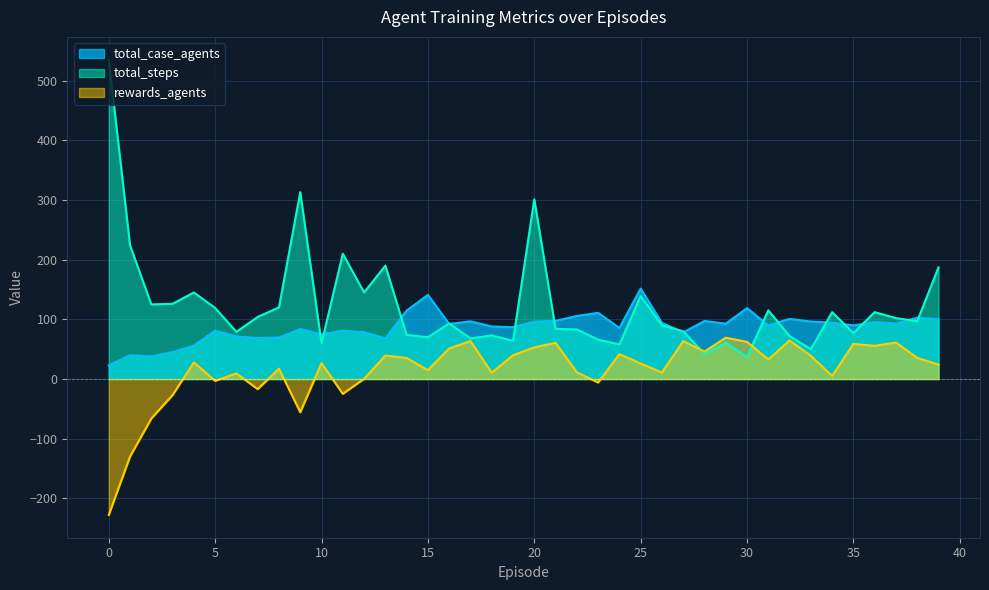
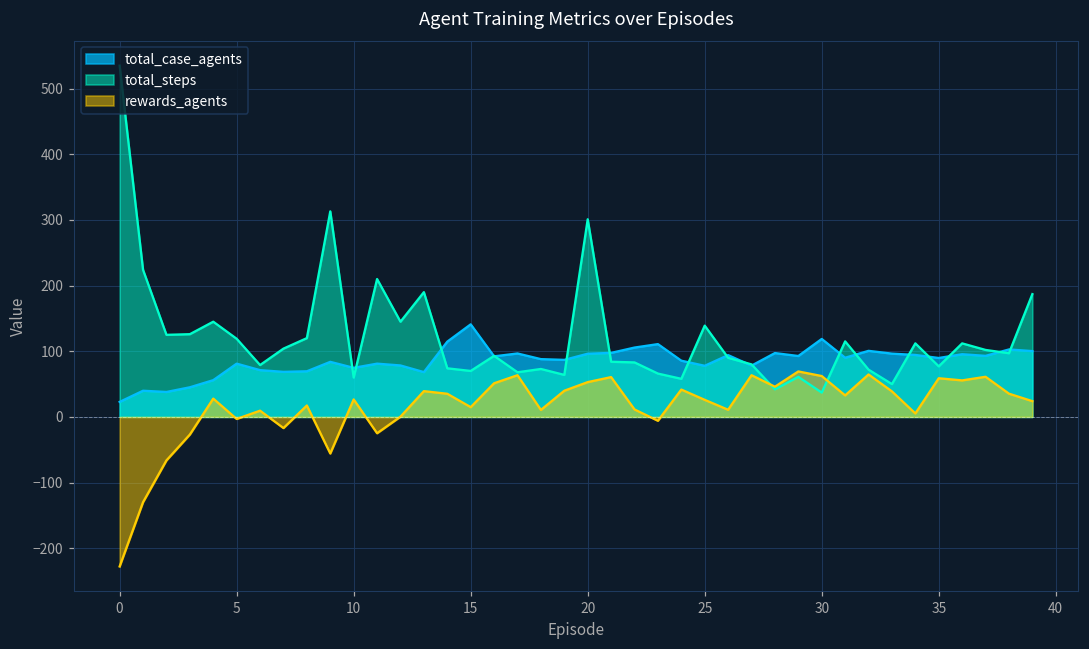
total_case_agents, 25: 150 -> 80
